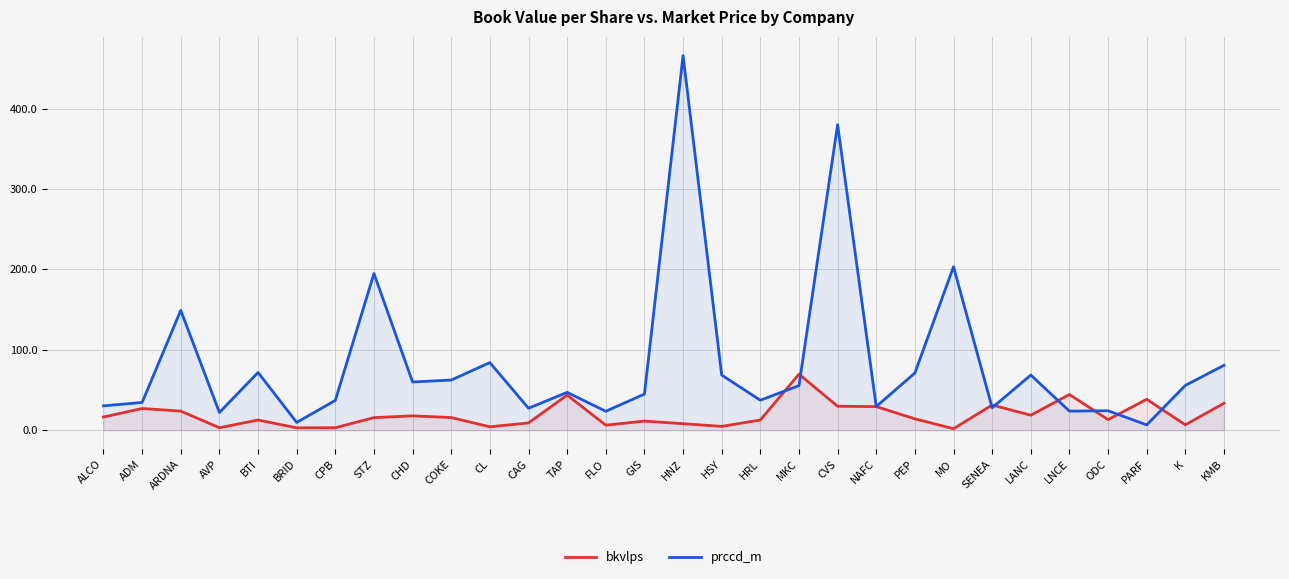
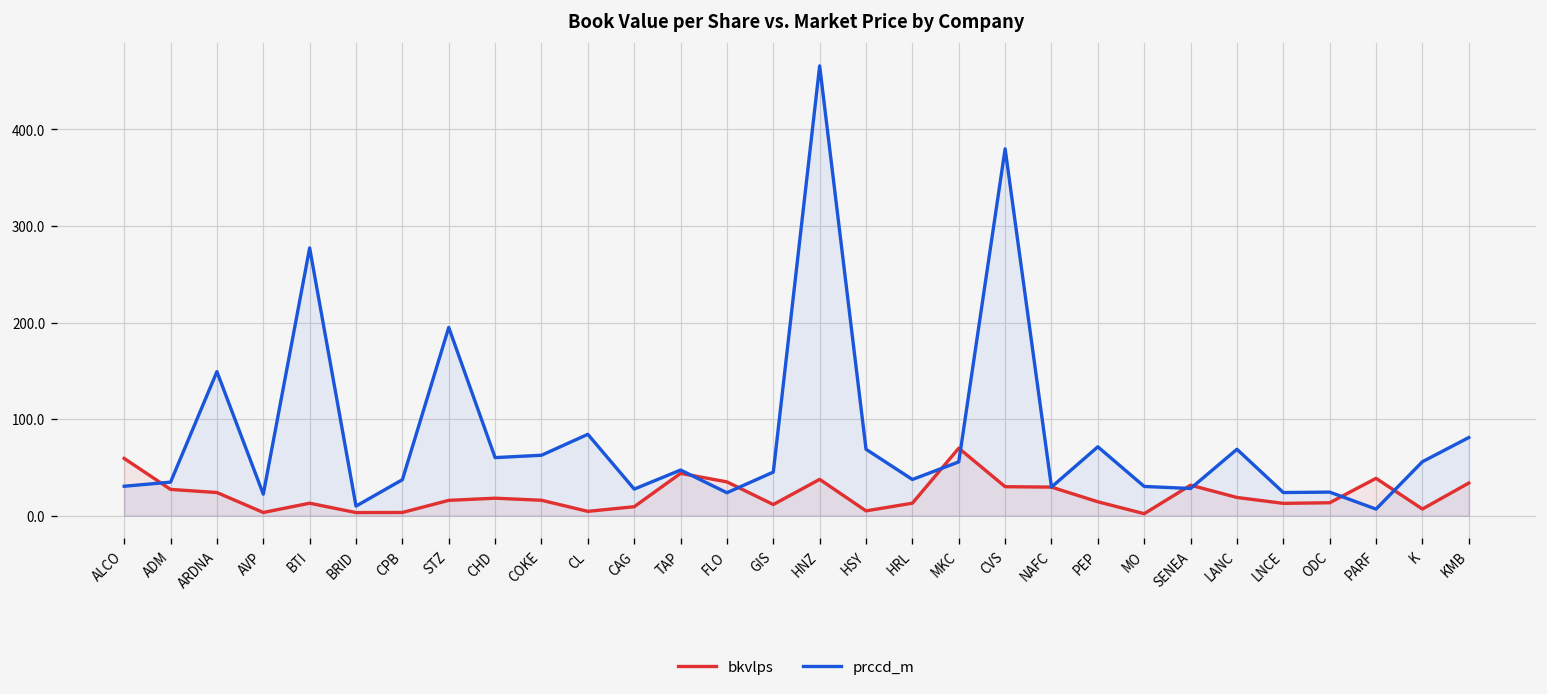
bkvlps, ALCO: 20 -> 60
prccd_m, BTI: 70 -> 280
bkvlps, FLO: 10 -> 30
bkvlps, HNZ: 10 -> 40
prccd_m, MO: 200 -> 30
bkvlps, LNCE: 40 -> 10
